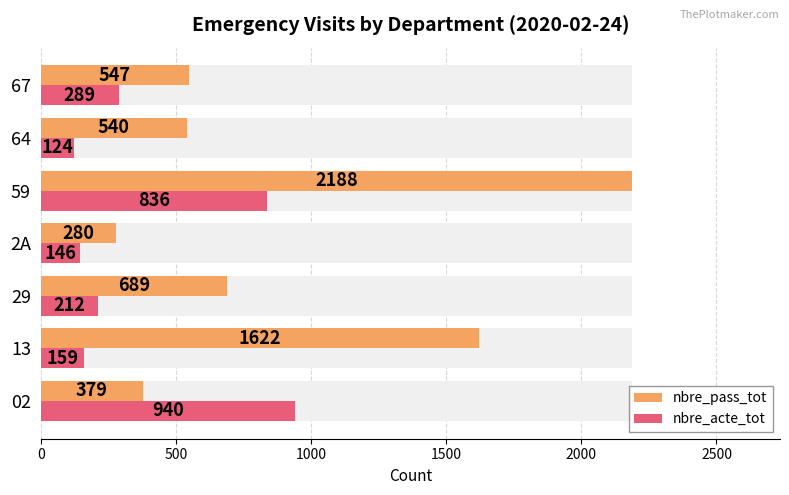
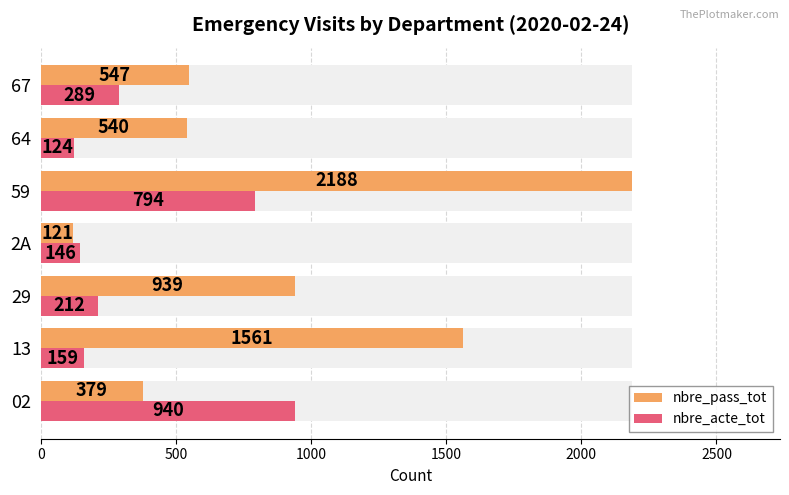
nbre_acte_tot, 59: 836 -> 794
nbre_pass_tot, 2A: 280 -> 121
nbre_pass_tot, 29: 689 -> 939
nbre_pass_tot, 13: 1622 -> 1561
